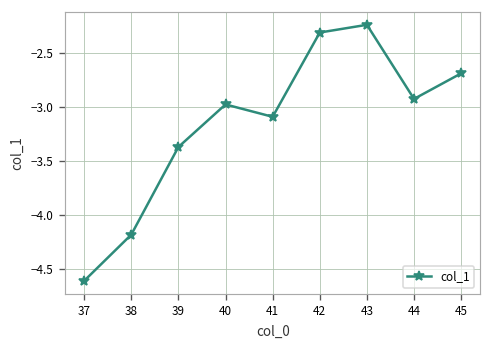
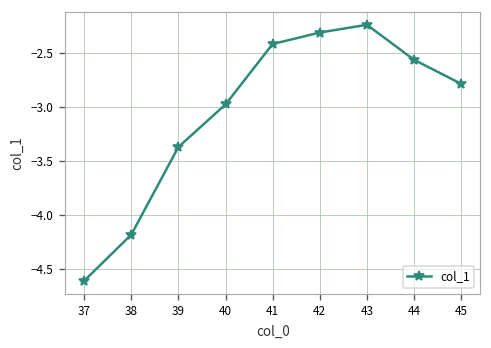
41: -3.1 -> -2.4
44: -2.9 -> -2.6
45: -2.7 -> -2.8
